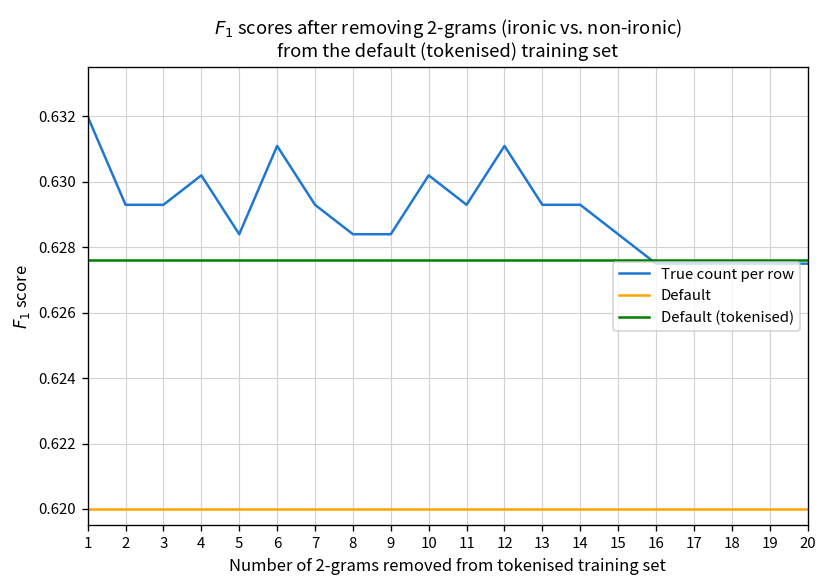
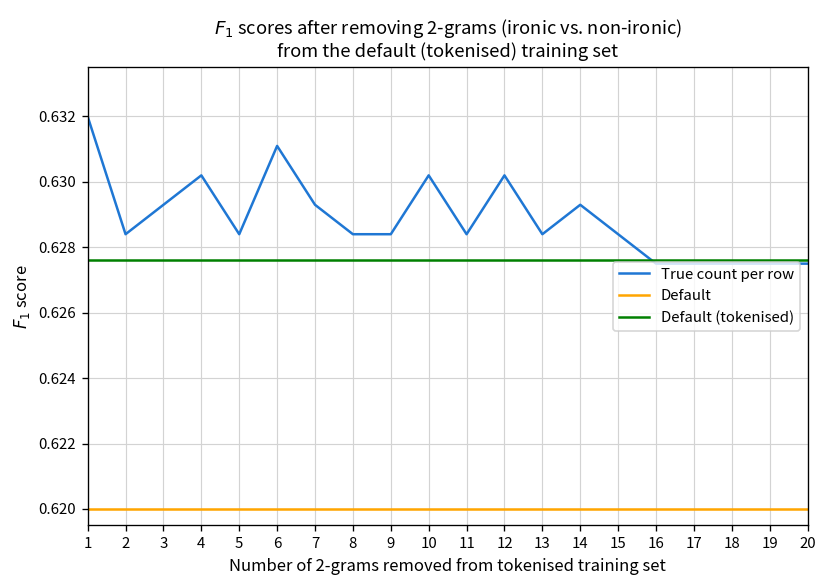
True count per row, 2: 0.6293 -> 0.6284
True count per row, 11: 0.6293 -> 0.6284
True count per row, 12: 0.6311 -> 0.6302
True count per row, 13: 0.6293 -> 0.6284
